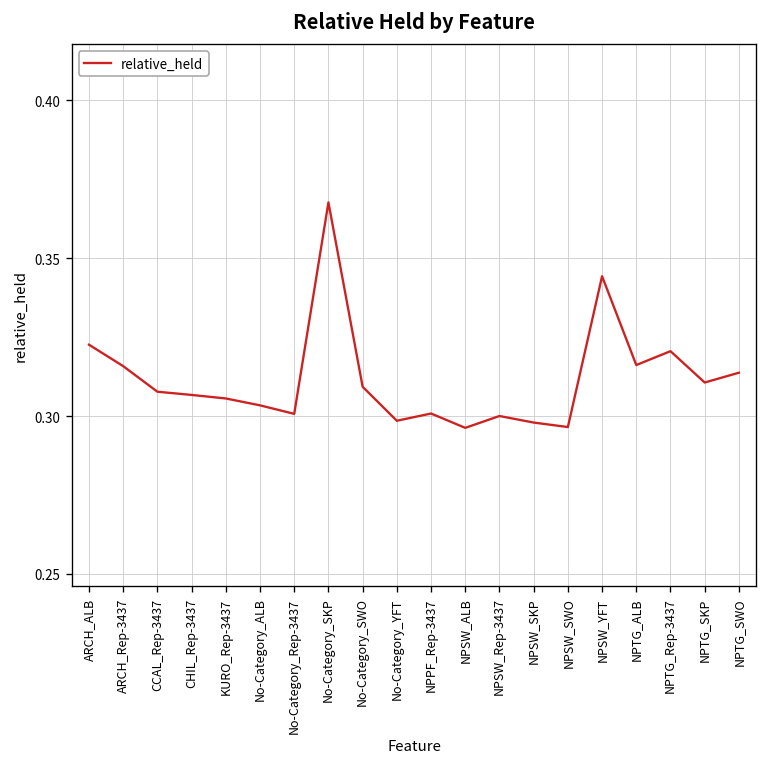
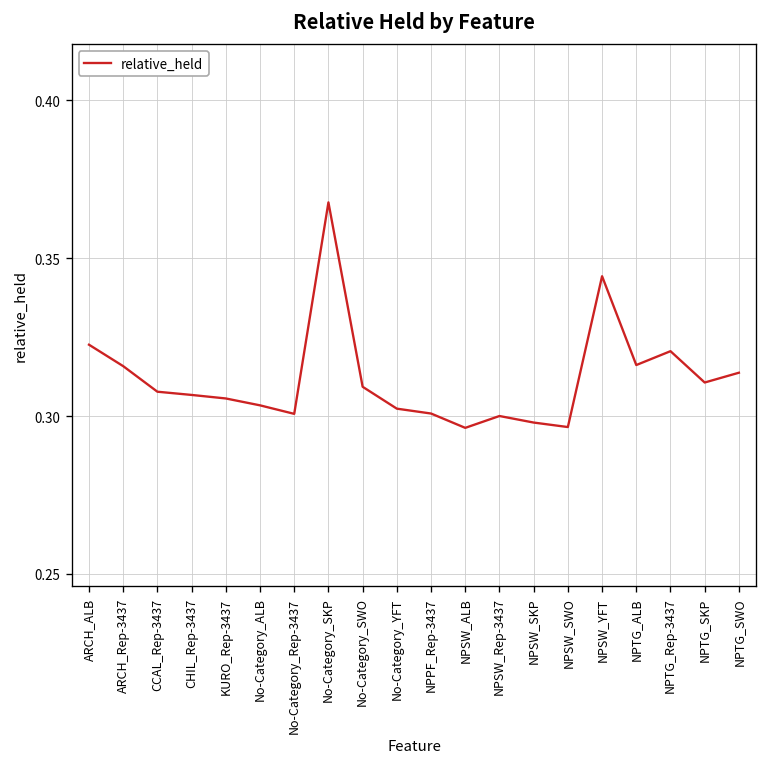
No-Category_YFT: 0.298 -> 0.302
